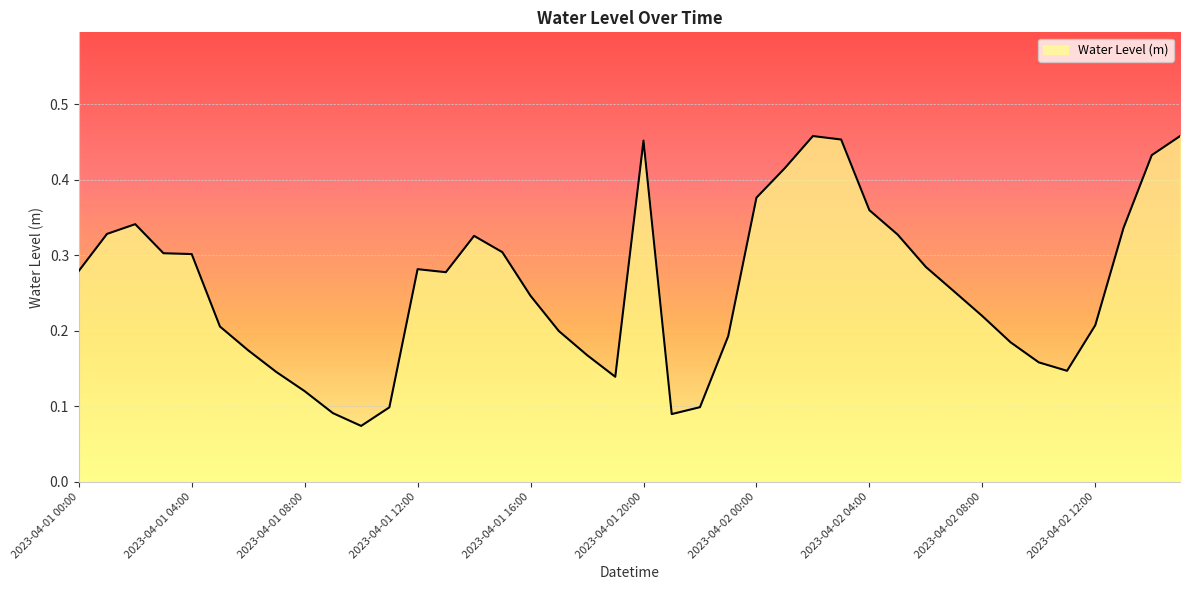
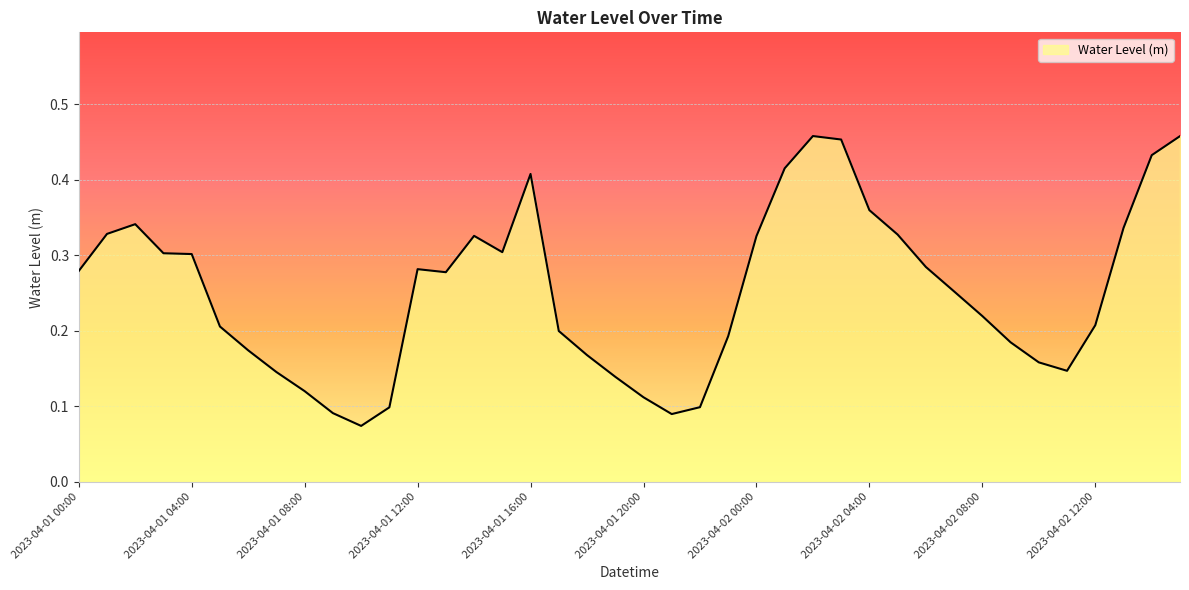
2023-04-01 16:00: 0.25 -> 0.41
2023-04-01 20:00: 0.45 -> 0.11
2023-04-02 00:00: 0.38 -> 0.33
